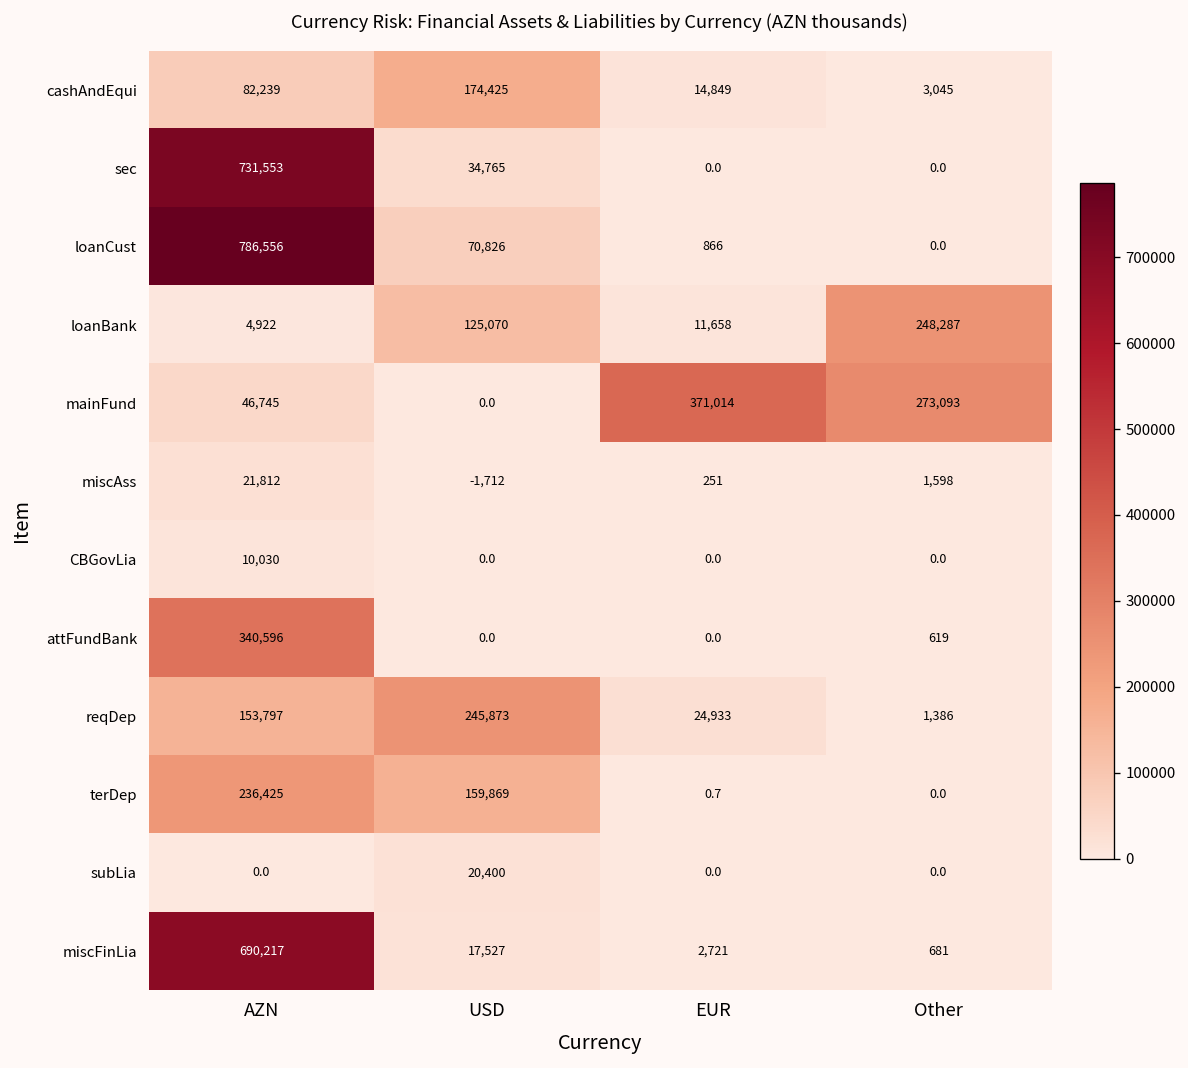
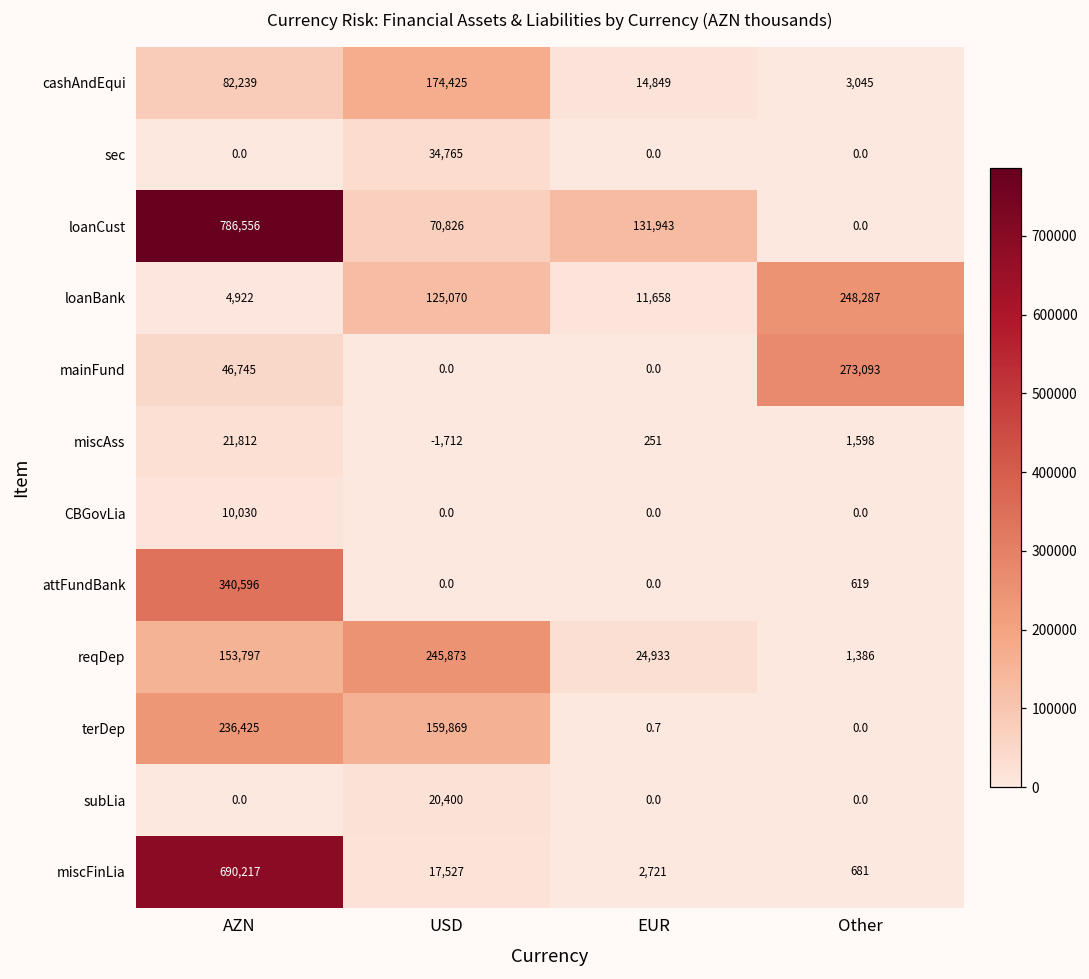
sec, AZN: 731,553 -> 0.0
loanCust, EUR: 866 -> 131,943
mainFund, EUR: 371,014 -> 0.0
